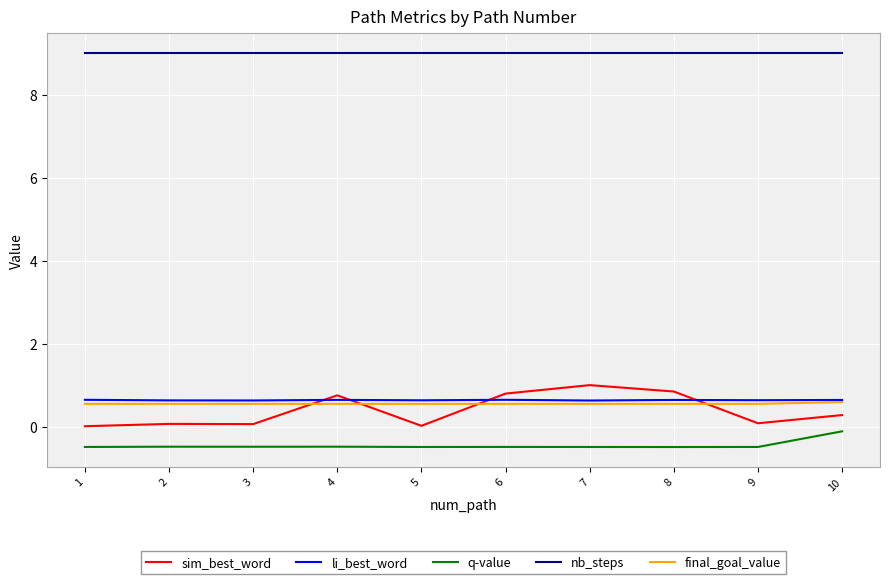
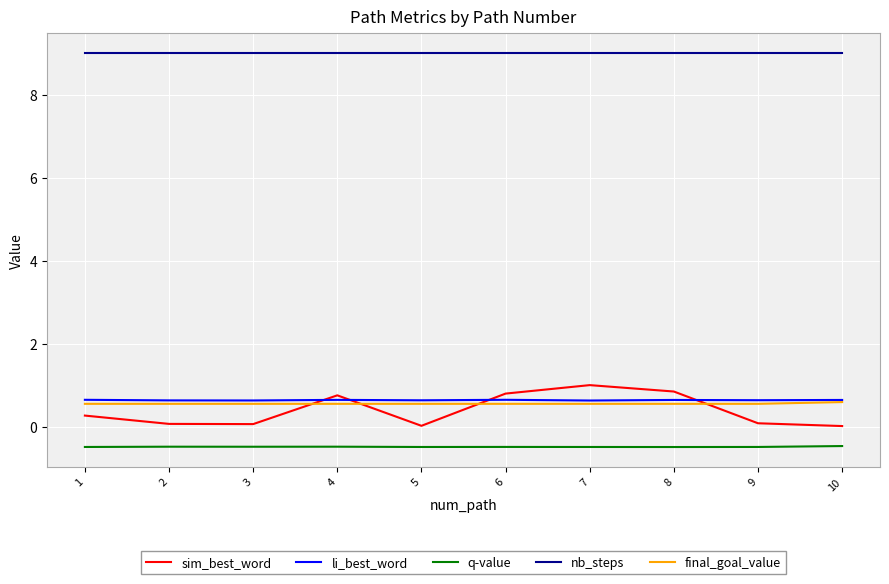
sim_best_word, 1: 0.0 -> 0.3
sim_best_word, 10: 0.3 -> 0.0
q-value, 10: -0.1 -> -0.5
